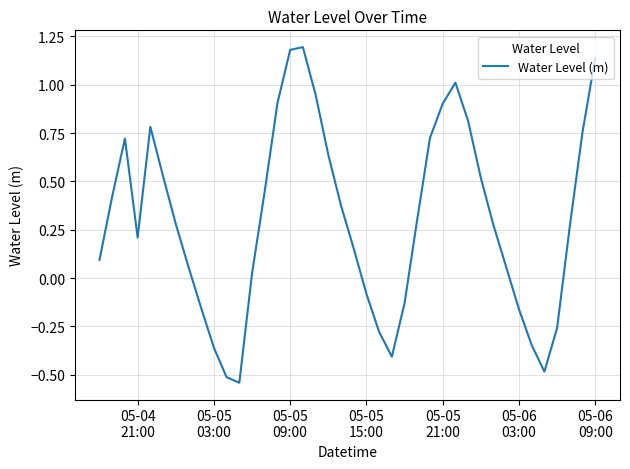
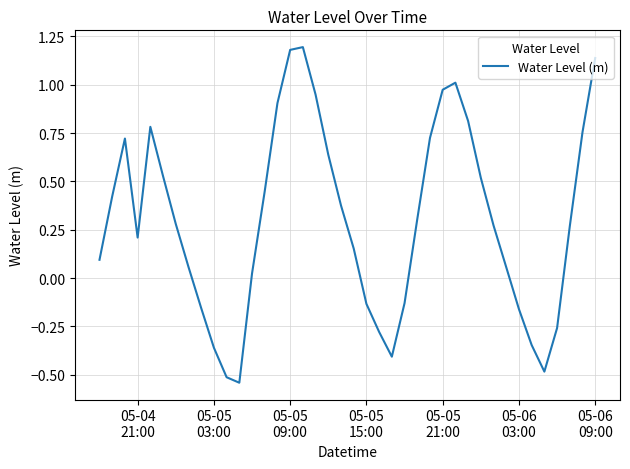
05-05 15:00: -0.08 -> -0.13
05-05 21:00: 0.90 -> 0.97
